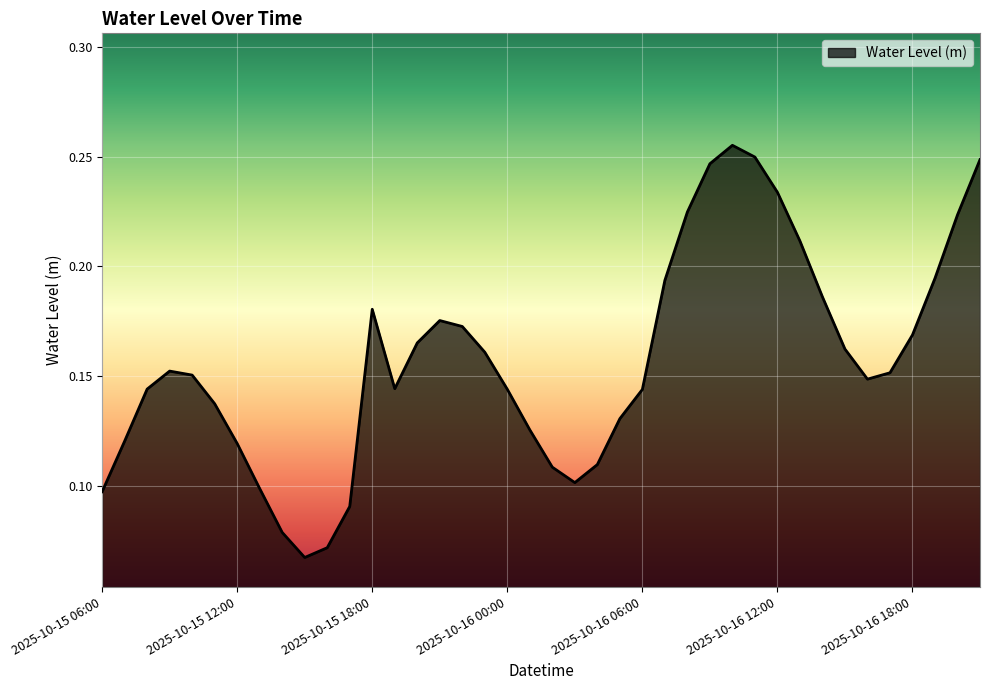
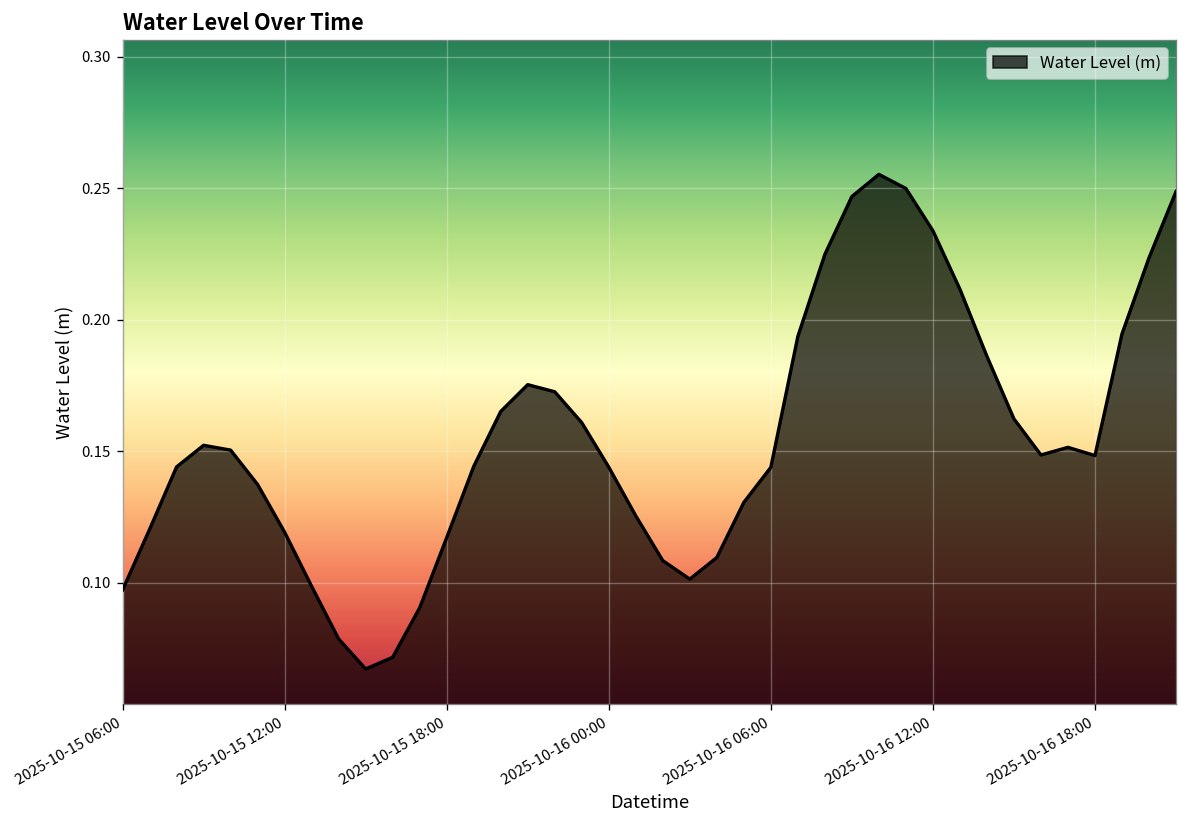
2025-10-15 18:00: 0.180 -> 0.117
2025-10-16 18:00: 0.169 -> 0.148
